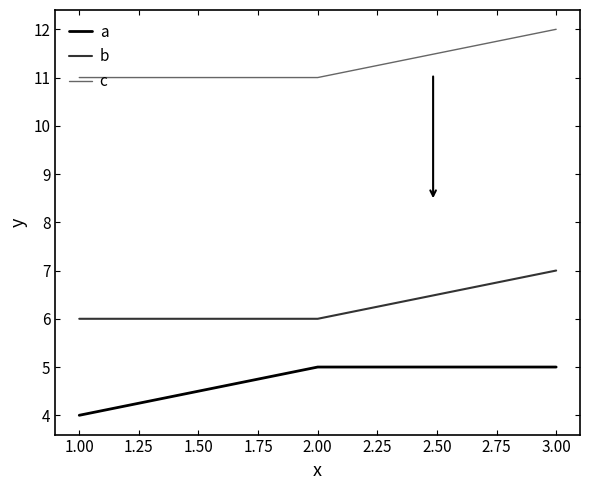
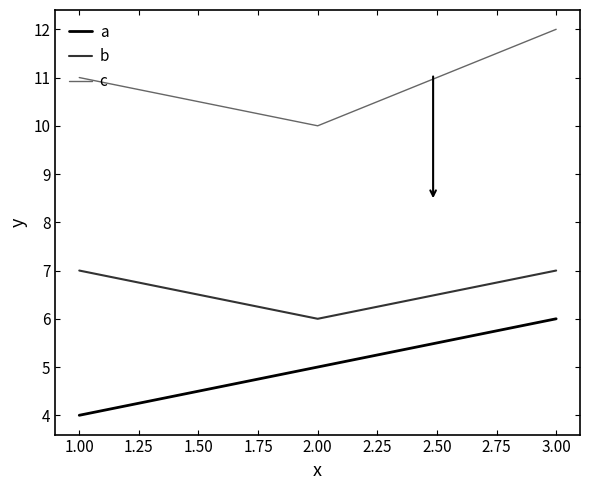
b, 1.00: 6 -> 7
c, 2.00: 11 -> 10
a, 3.00: 5 -> 6
